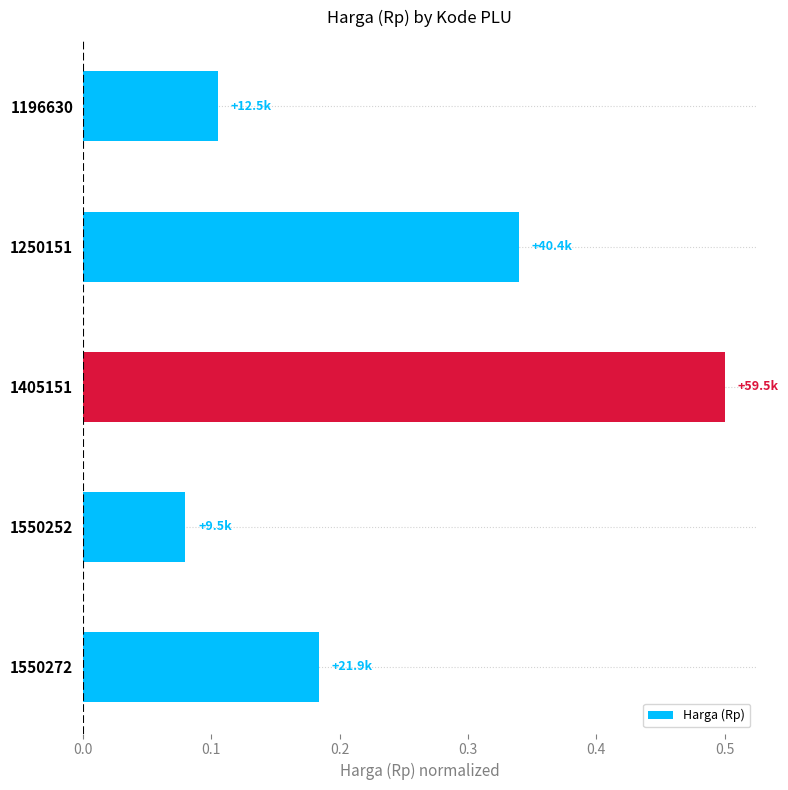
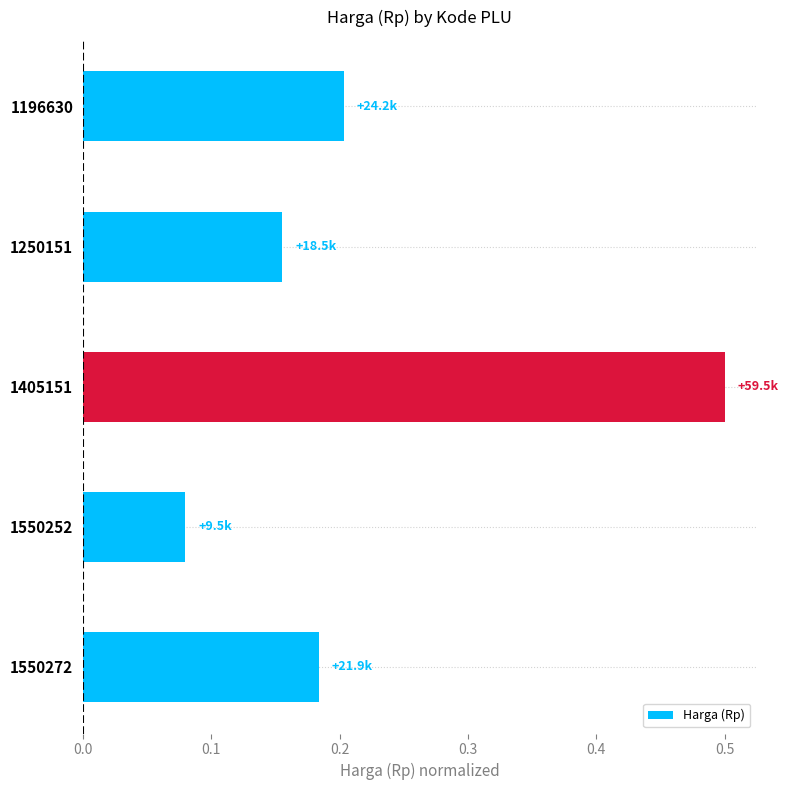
1196630: +12.5k -> +24.2k
1250151: +40.4k -> +18.5k
